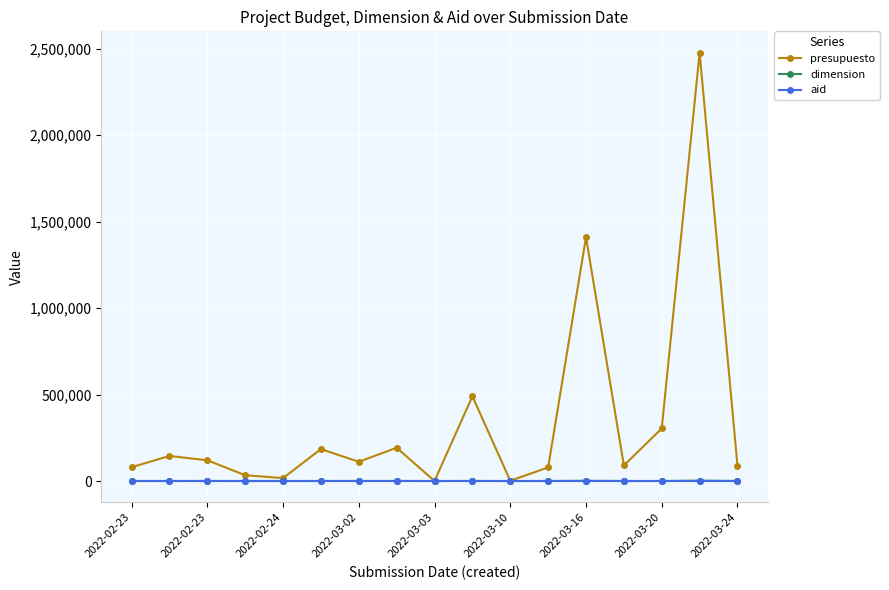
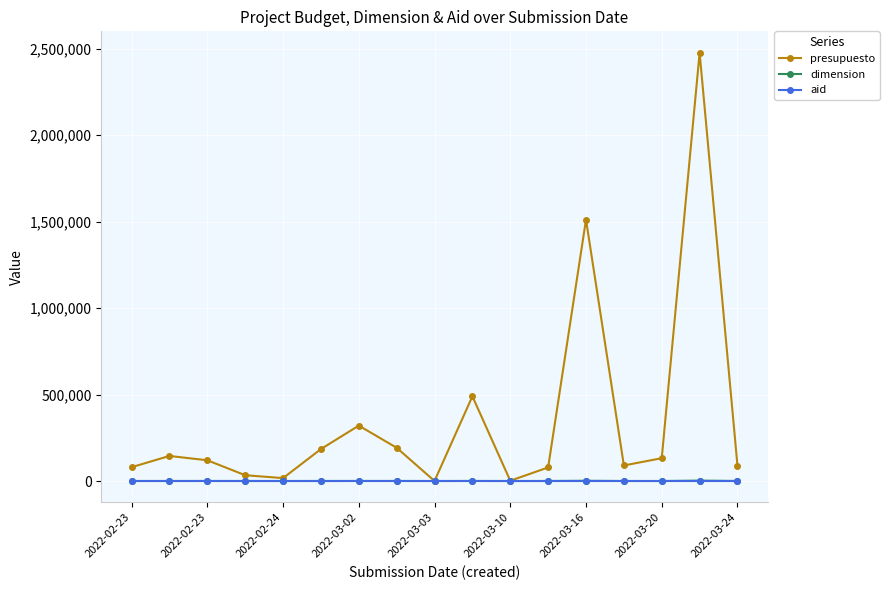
presupuesto, 2022-03-02: 110,000 -> 320,000
presupuesto, 2022-03-16: 1,410,000 -> 1,510,000
presupuesto, 2022-03-20: 300,000 -> 130,000
